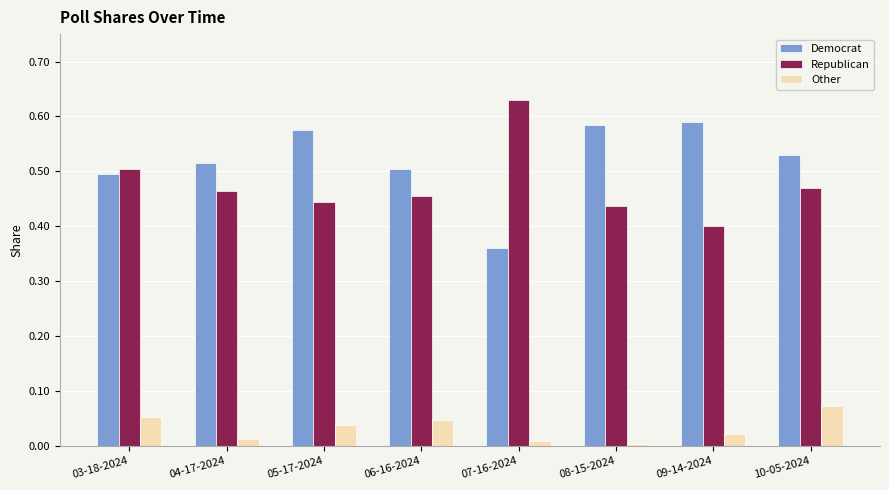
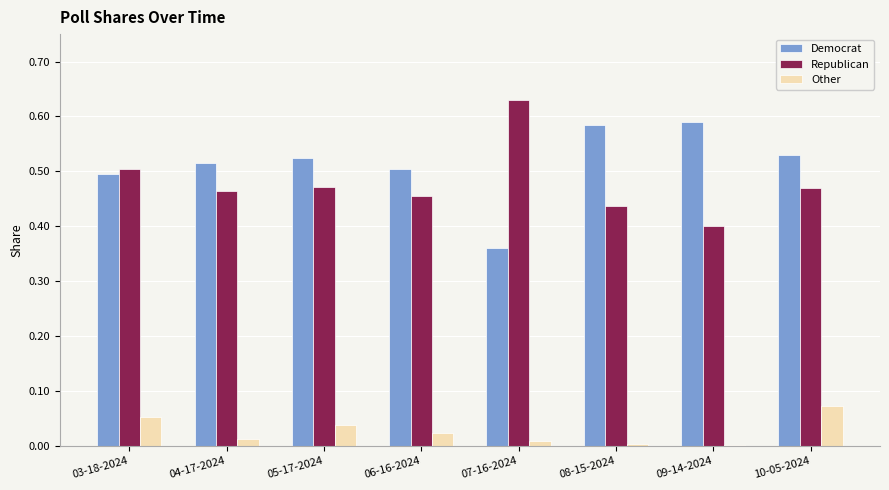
Democrat, 05-17-2024: 0.58 -> 0.53
Republican, 05-17-2024: 0.45 -> 0.47
Other, 06-16-2024: 0.05 -> 0.02
Other, 09-14-2024: 0.02 -> 0.00
